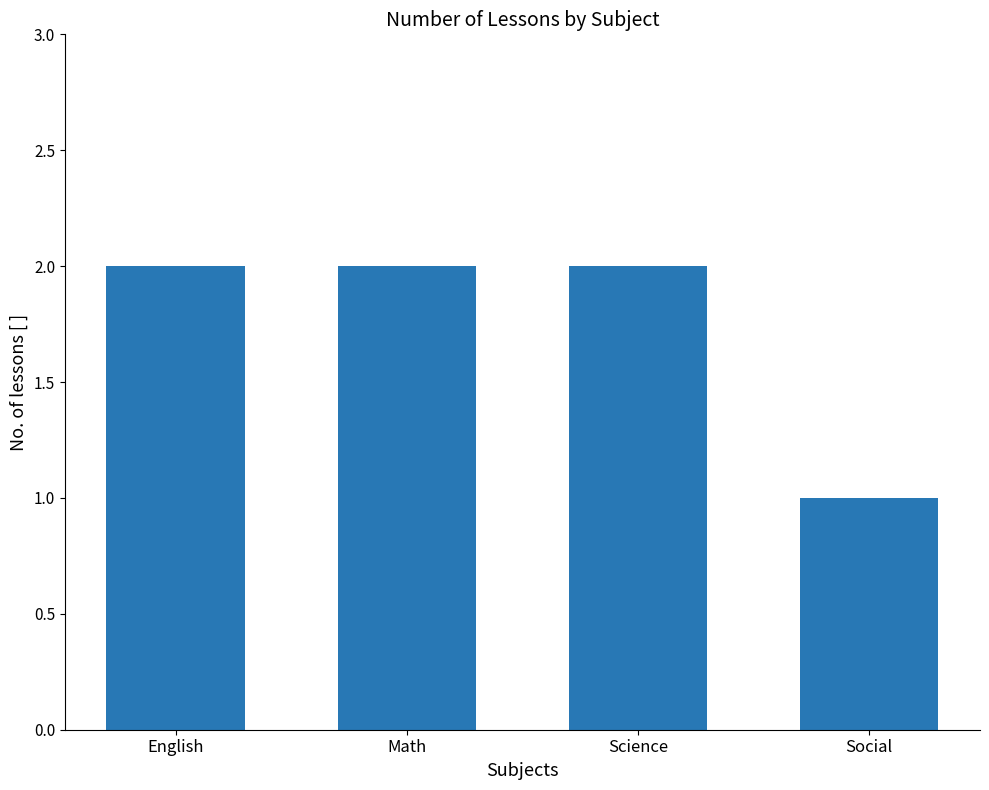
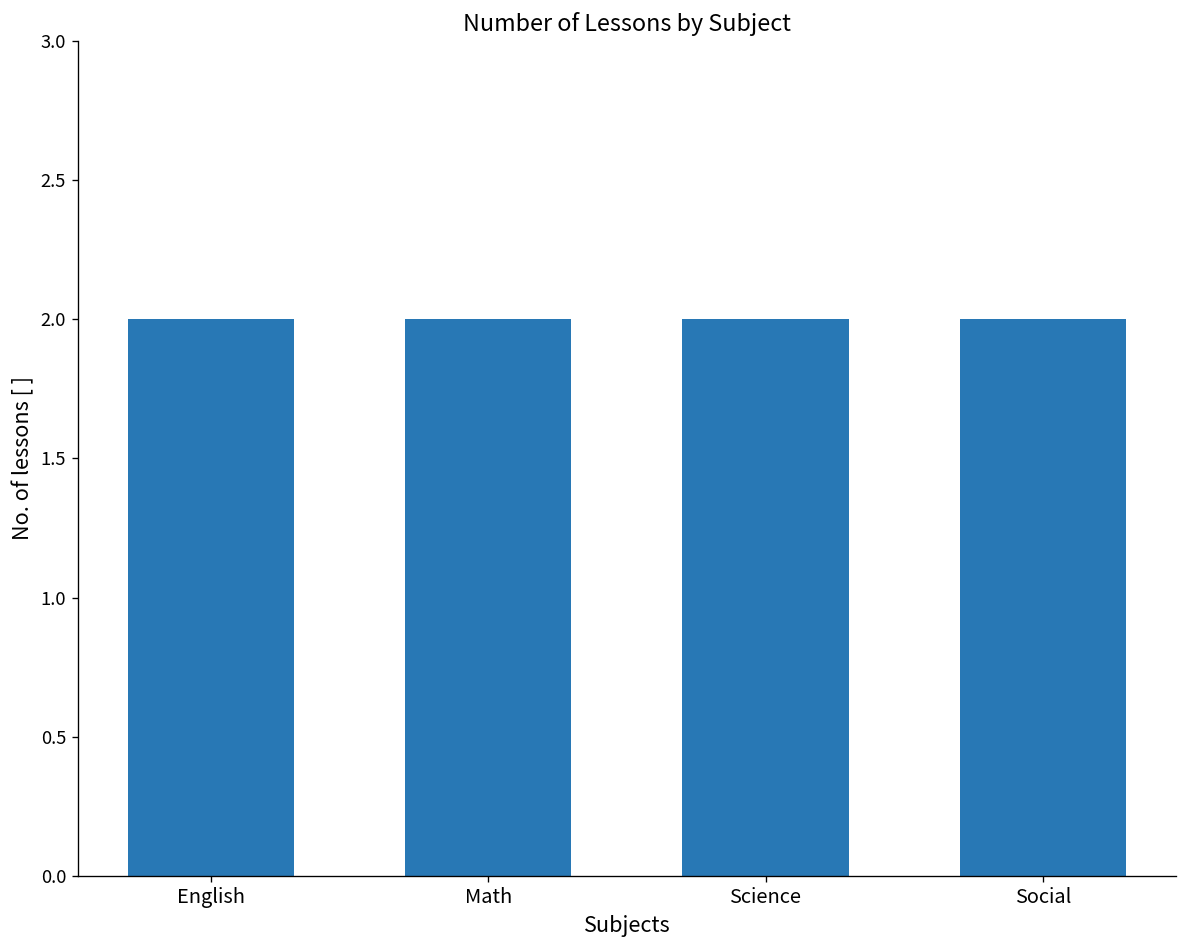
Social: 1 -> 2
